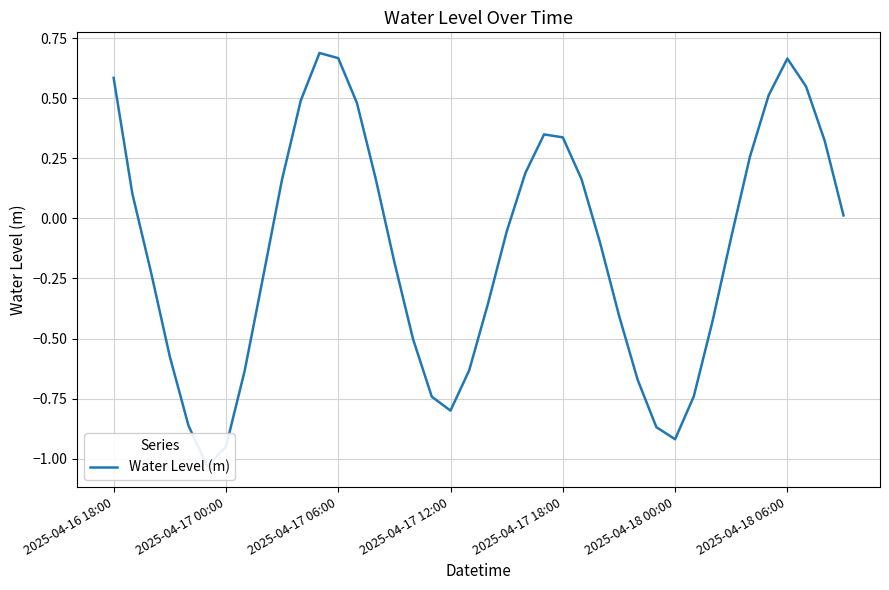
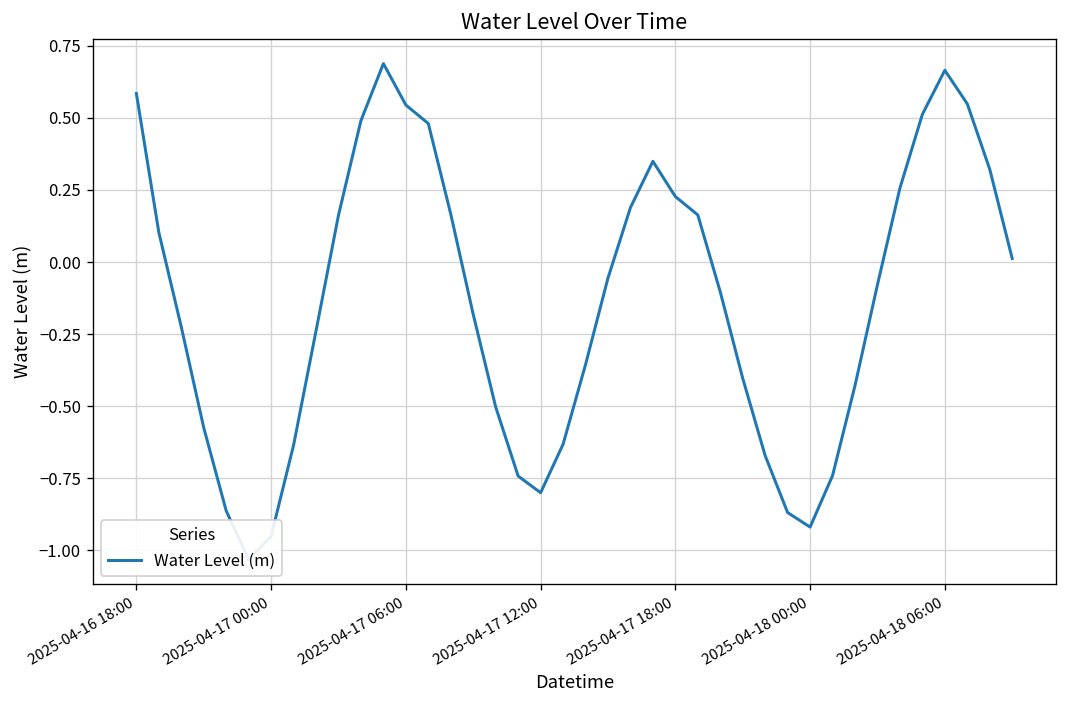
2025-04-17 06:00: 0.67 -> 0.54
2025-04-17 18:00: 0.34 -> 0.23
